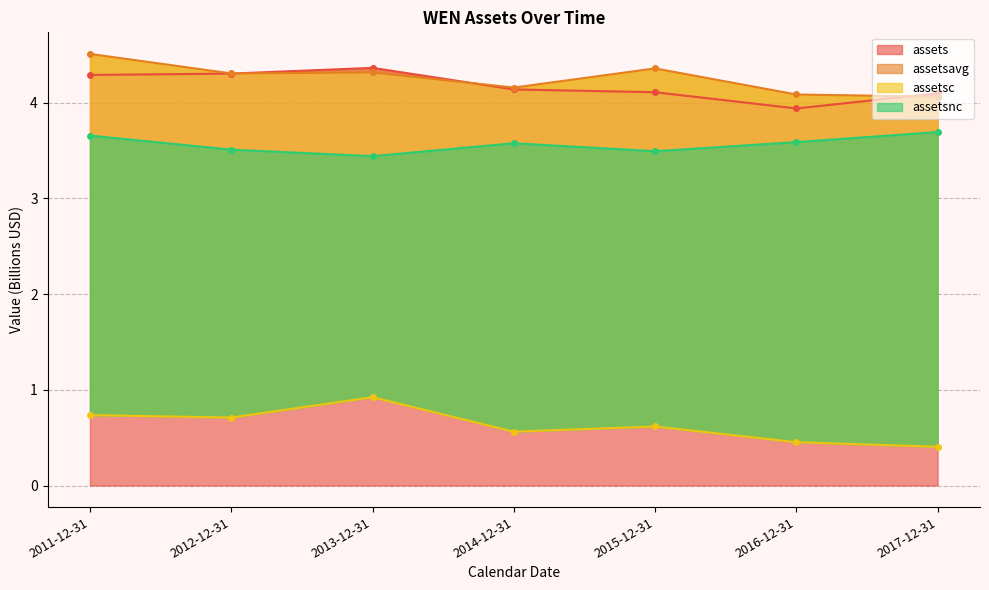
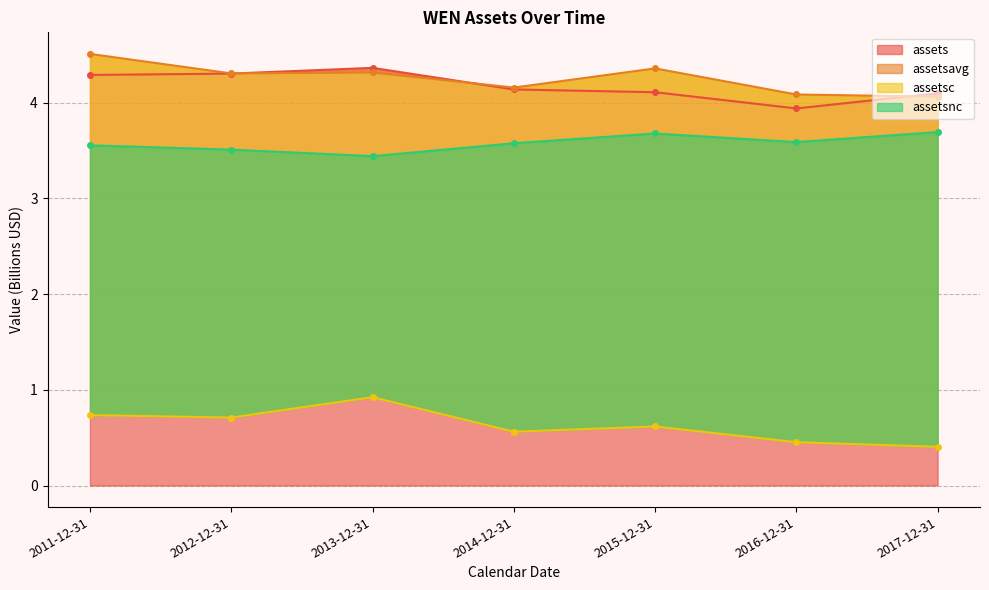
assetsnc, 2011-12-31: 3.7 -> 3.6
assetsnc, 2015-12-31: 3.5 -> 3.7
